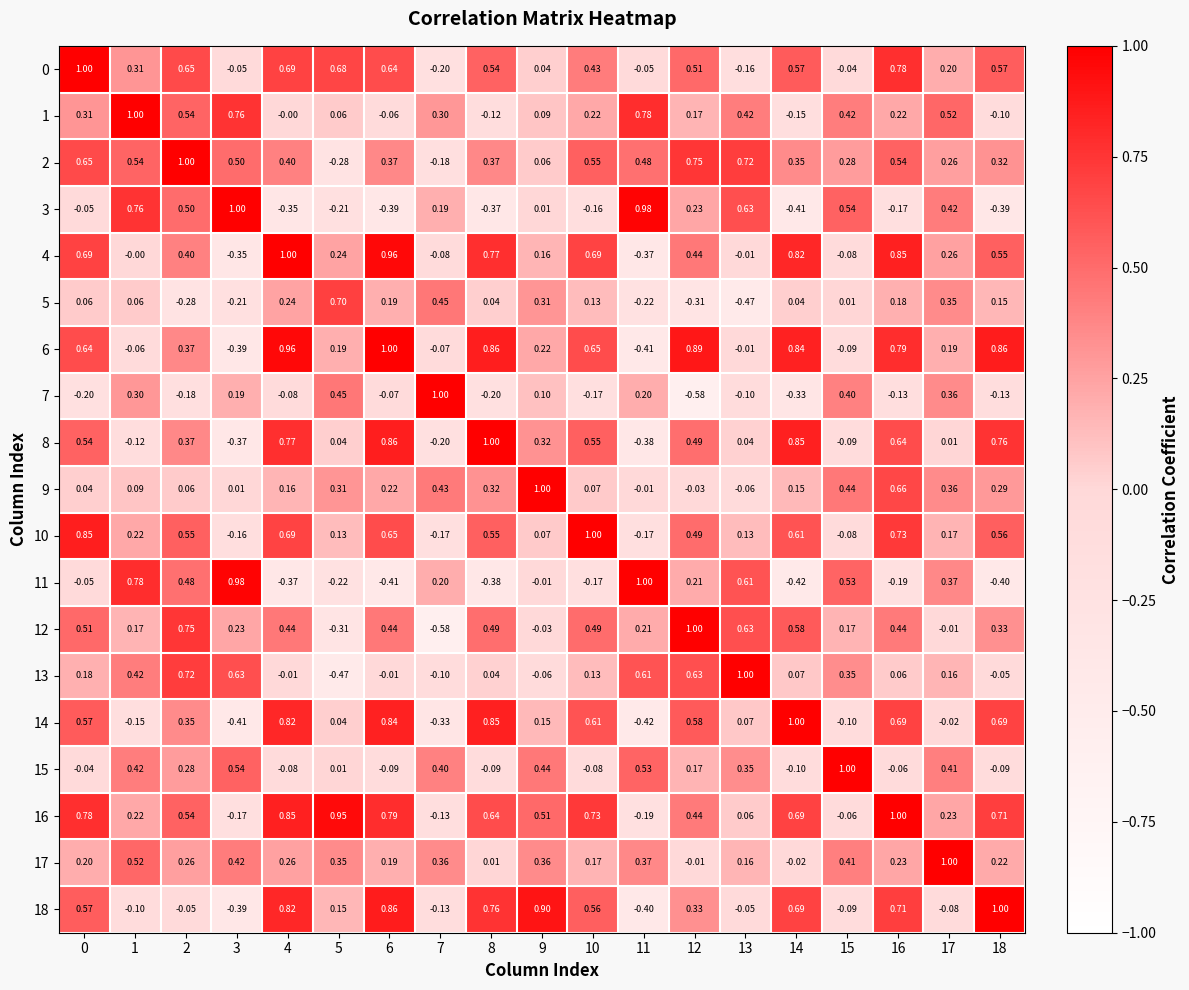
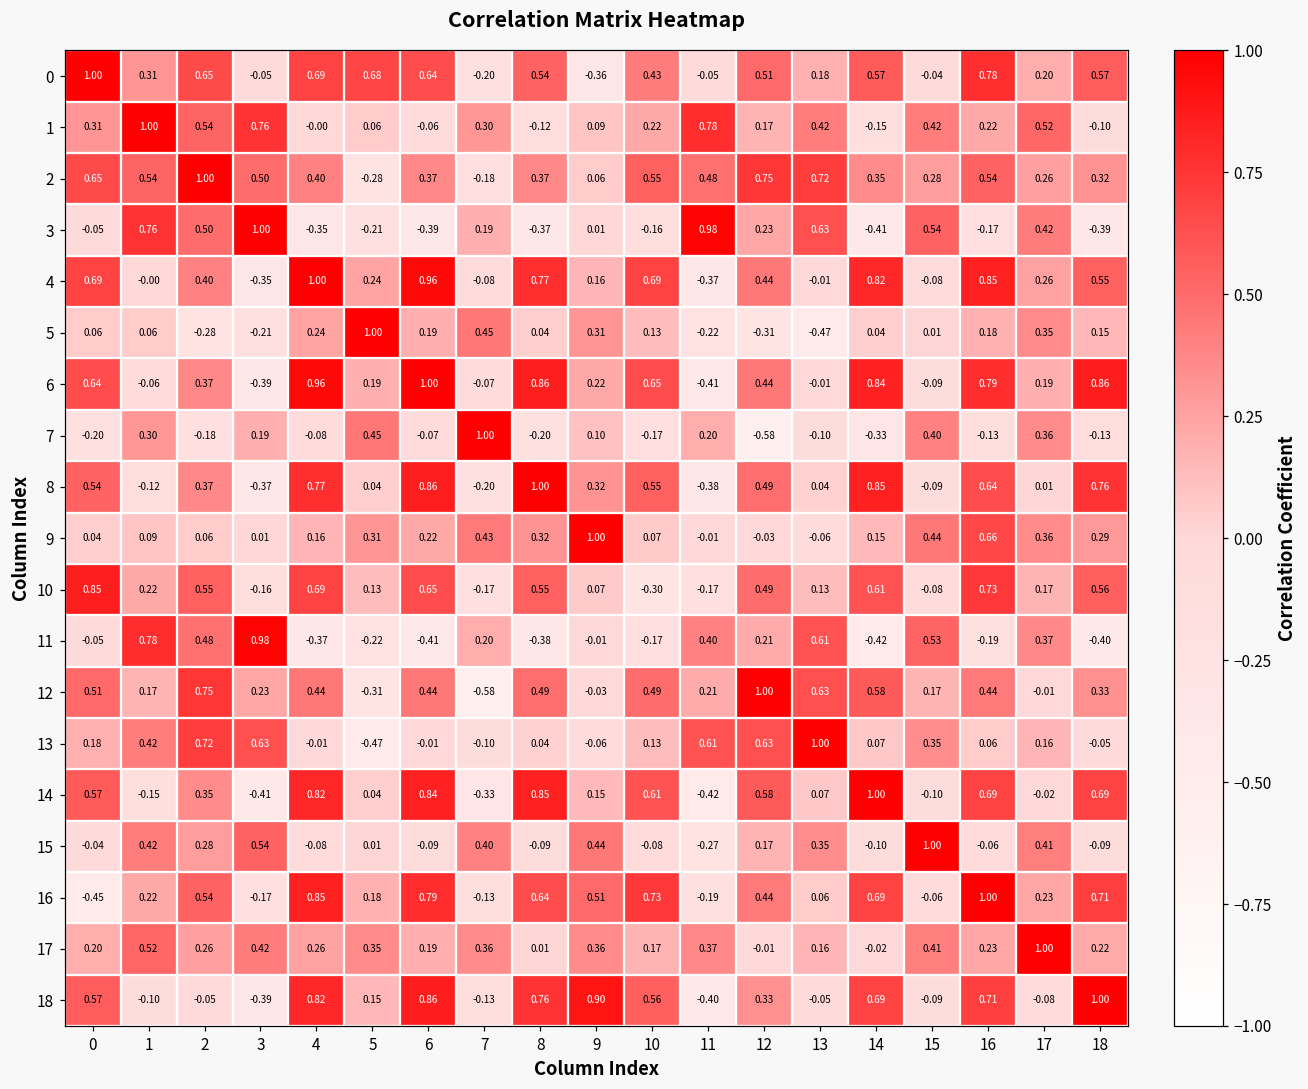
0, 9: 0.04 -> -0.36
0, 13: -0.16 -> 0.18
5, 5: 0.70 -> 1.00
6, 12: 0.89 -> 0.44
10, 10: 1.00 -> -0.30
11, 11: 1.00 -> 0.40
15, 11: 0.53 -> -0.27
16, 0: 0.78 -> -0.45
16, 5: 0.95 -> 0.18
